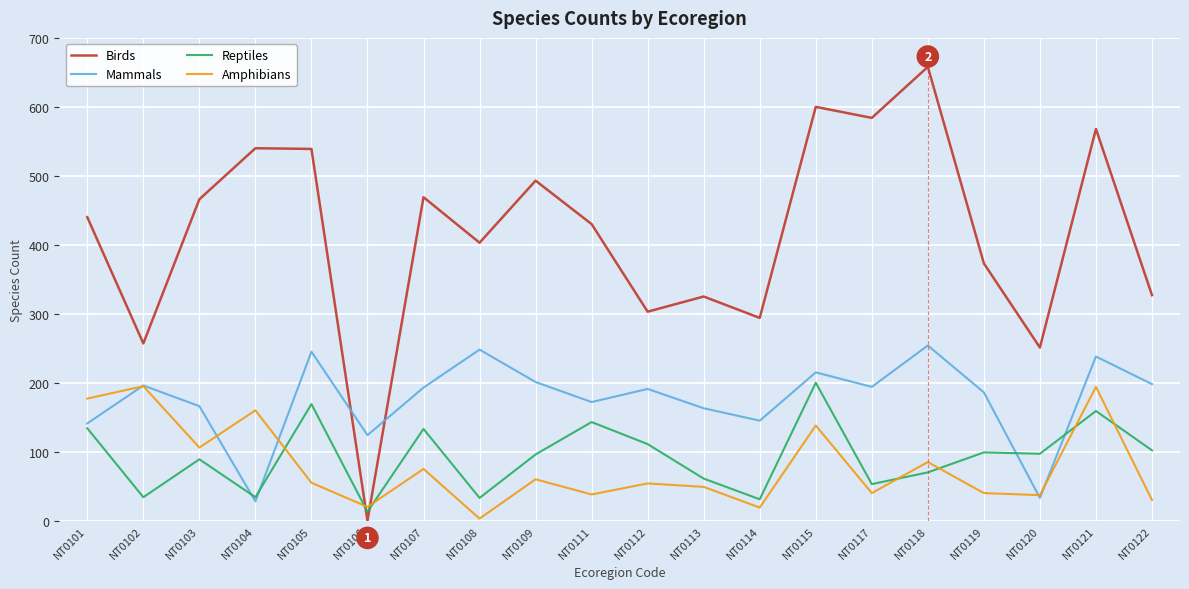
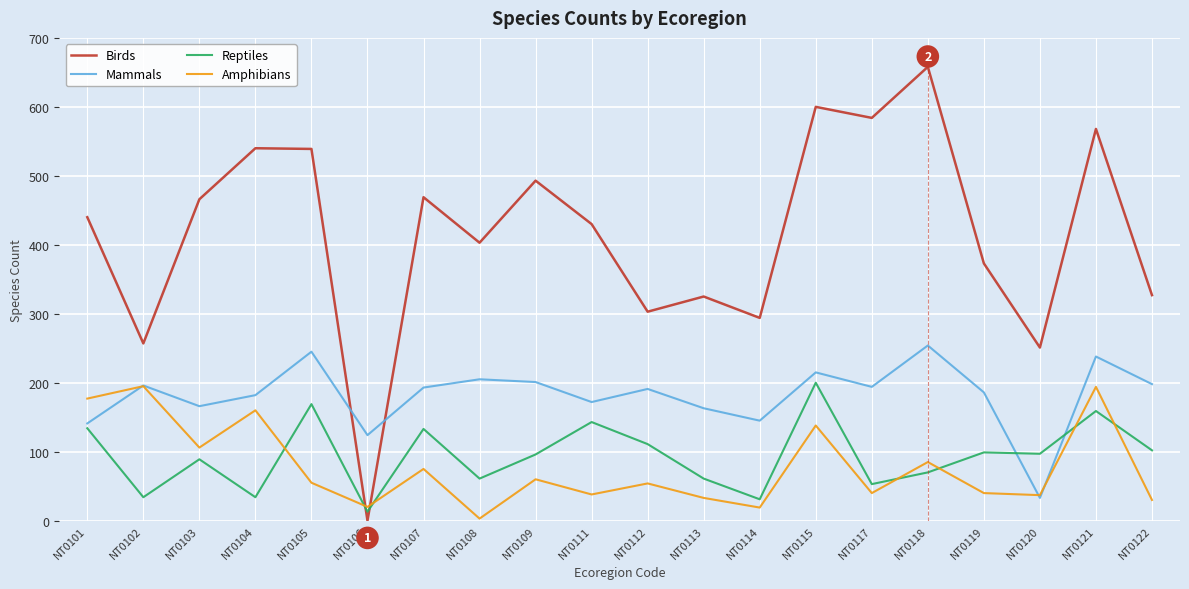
Mammals, NT0104: 30 -> 180
Mammals, NT0108: 250 -> 210
Reptiles, NT0108: 30 -> 60
Amphibians, NT0113: 50 -> 30
